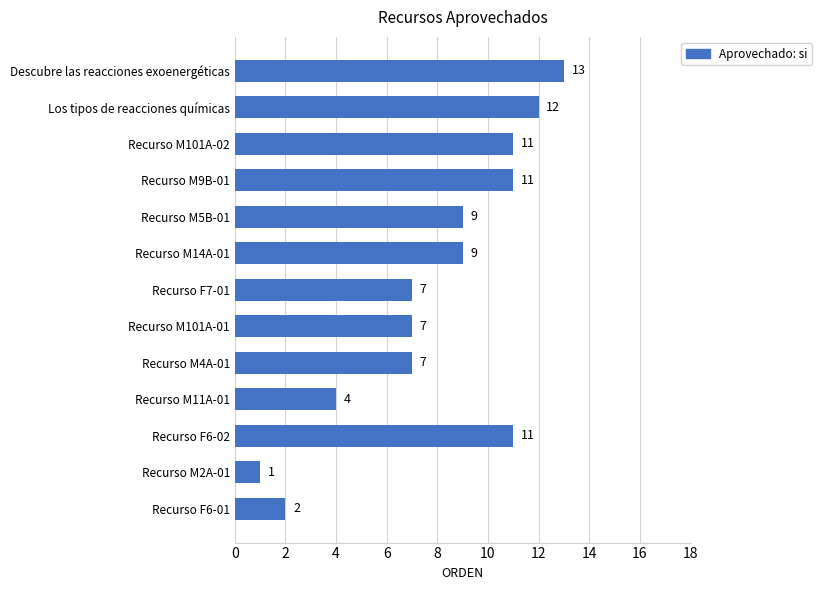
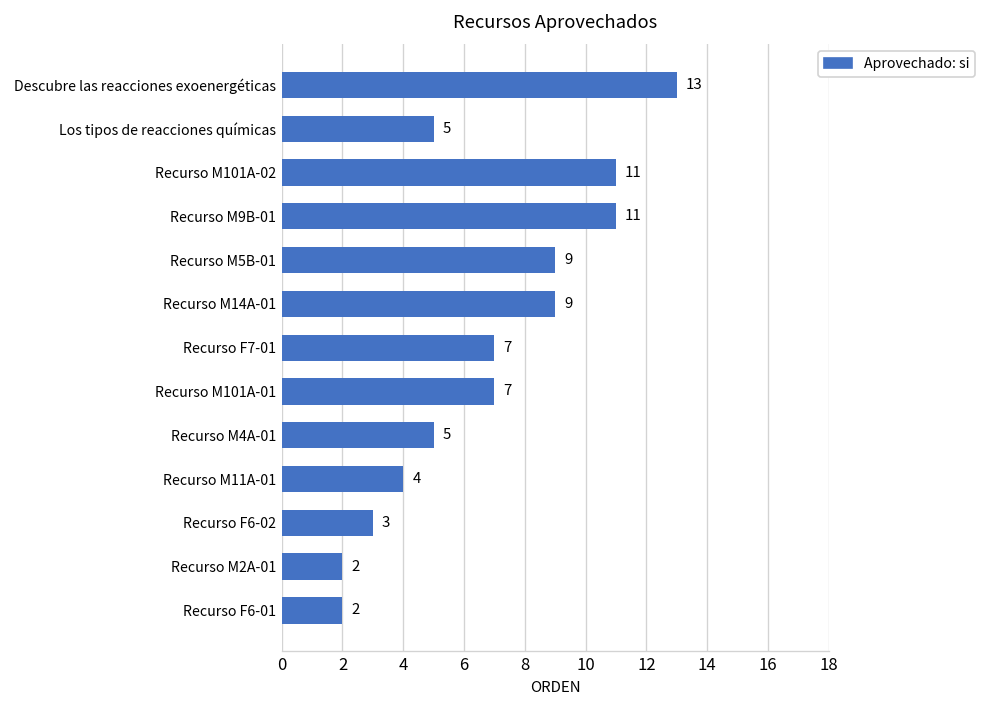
Los tipos de reacciones químicas: 12 -> 5
Recurso M4A-01: 7 -> 5
Recurso F6-02: 11 -> 3
Recurso M2A-01: 1 -> 2
